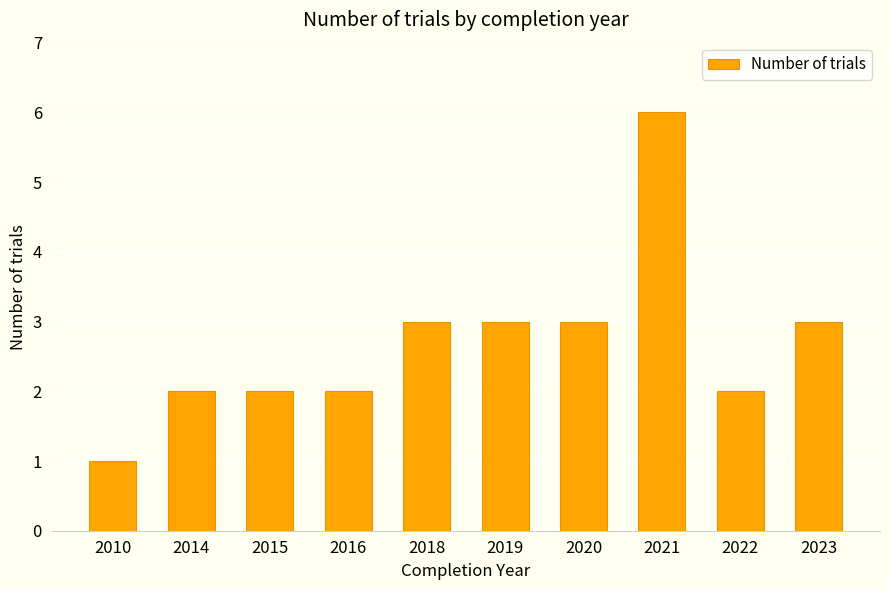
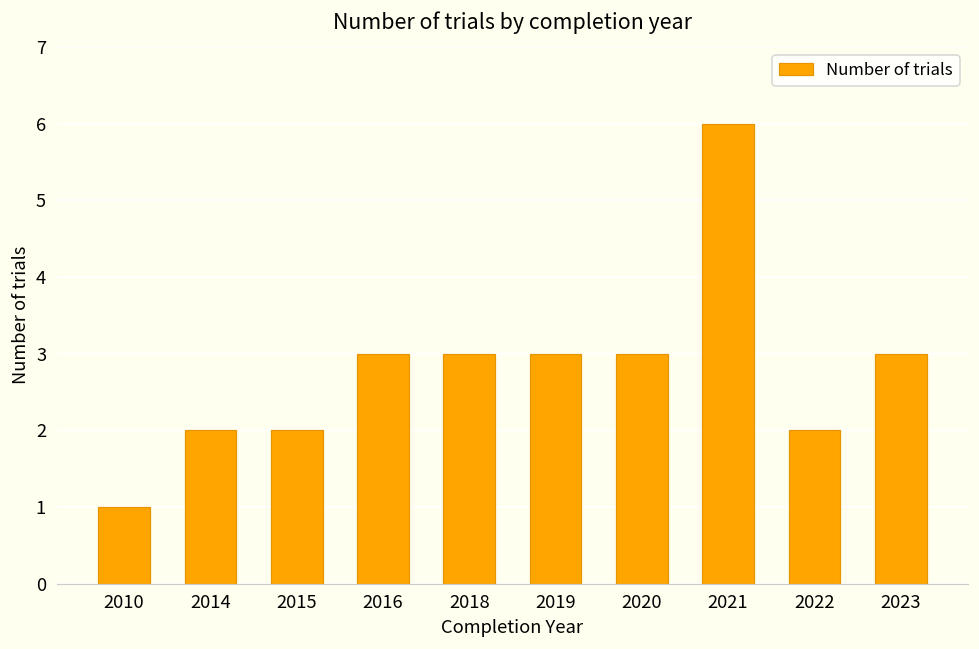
2016: 2 -> 3
